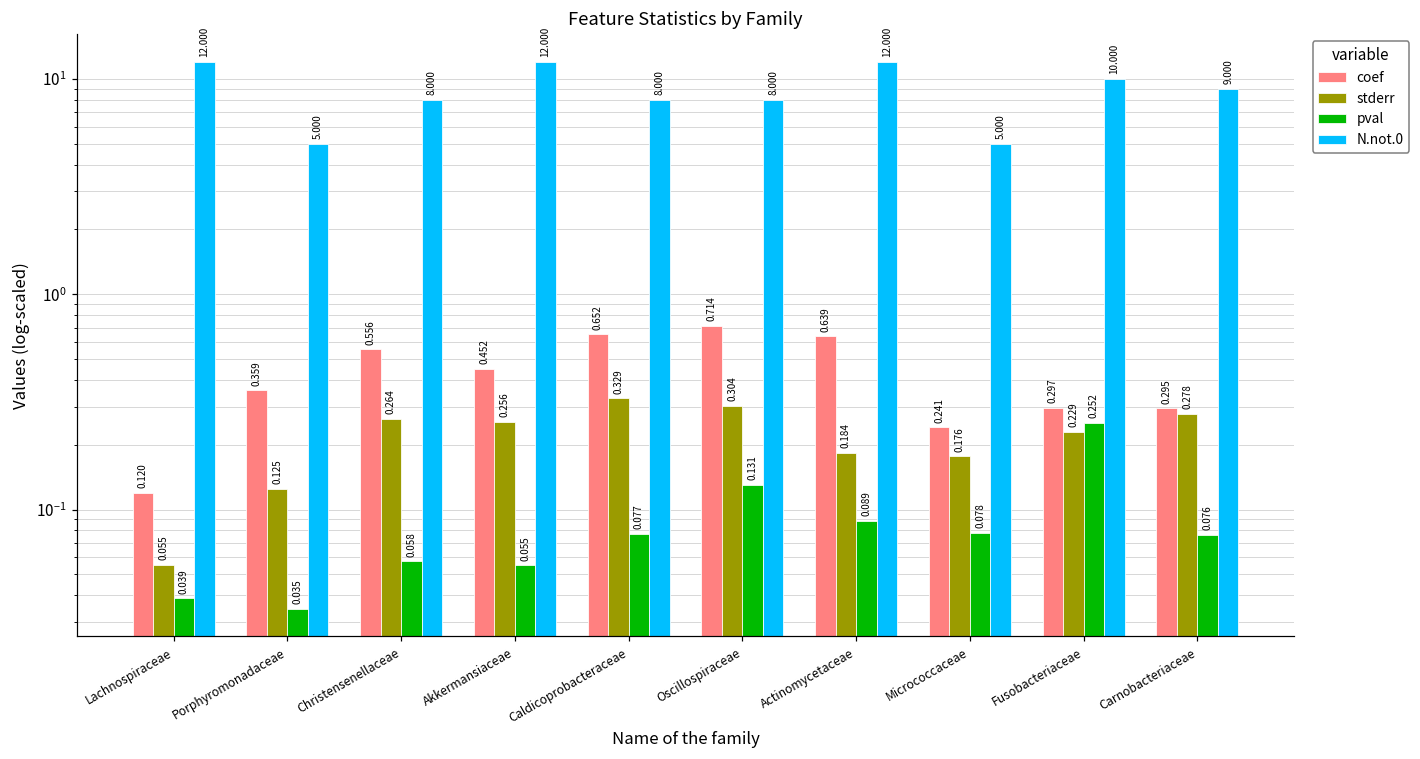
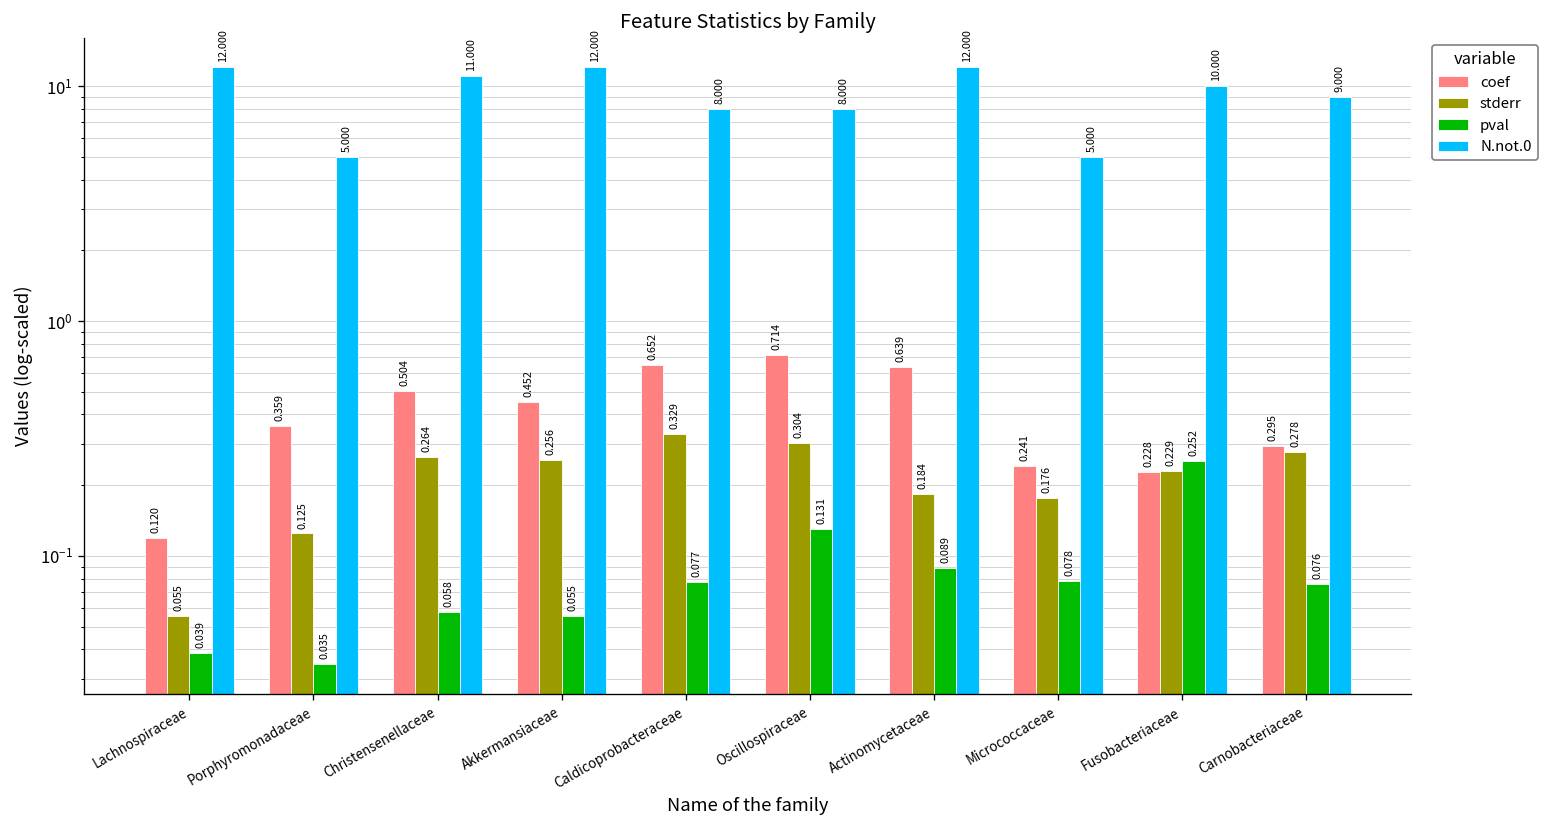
coef, Christensenellaceae: 0.556 -> 0.504
N.not.0, Christensenellaceae: 8.000 -> 11.000
coef, Fusobacteriaceae: 0.297 -> 0.228
